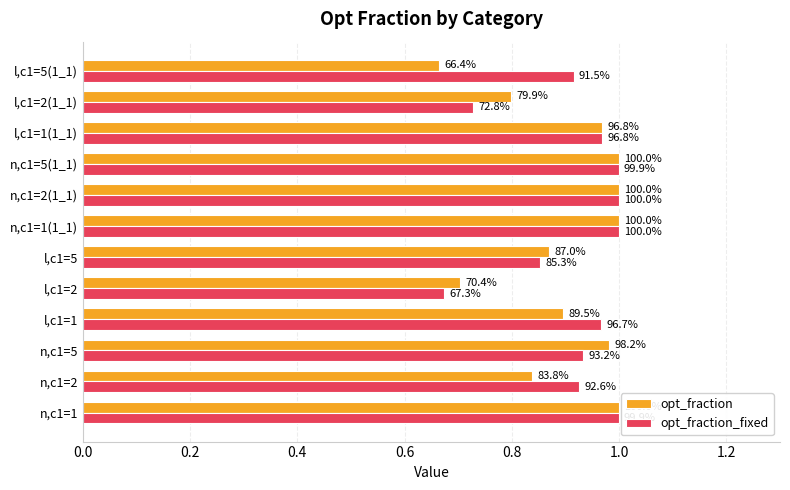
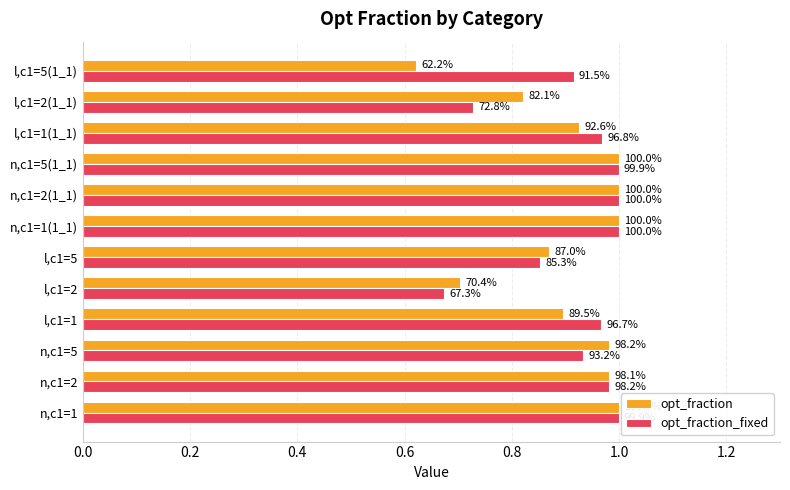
opt_fraction, l,c1=5(1_1): 66.4% -> 62.2%
opt_fraction, l,c1=2(1_1): 79.9% -> 82.1%
opt_fraction, l,c1=1(1_1): 96.8% -> 92.6%
opt_fraction, n,c1=2: 83.8% -> 98.1%
opt_fraction_fixed, n,c1=2: 92.6% -> 98.2%
